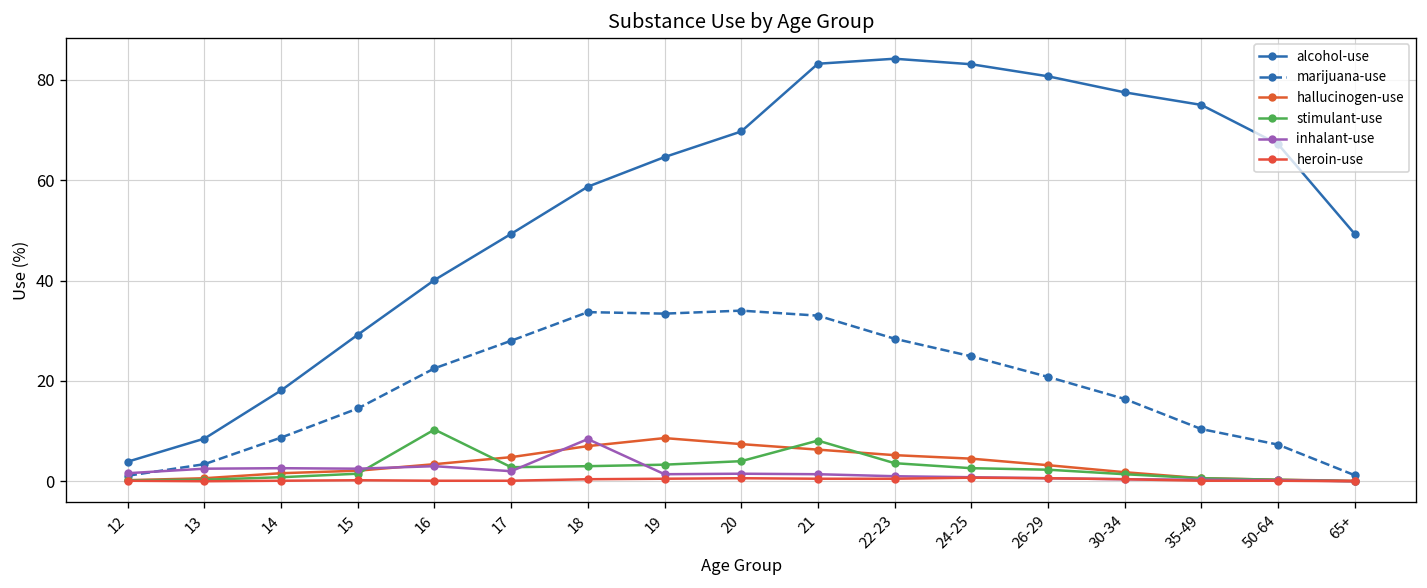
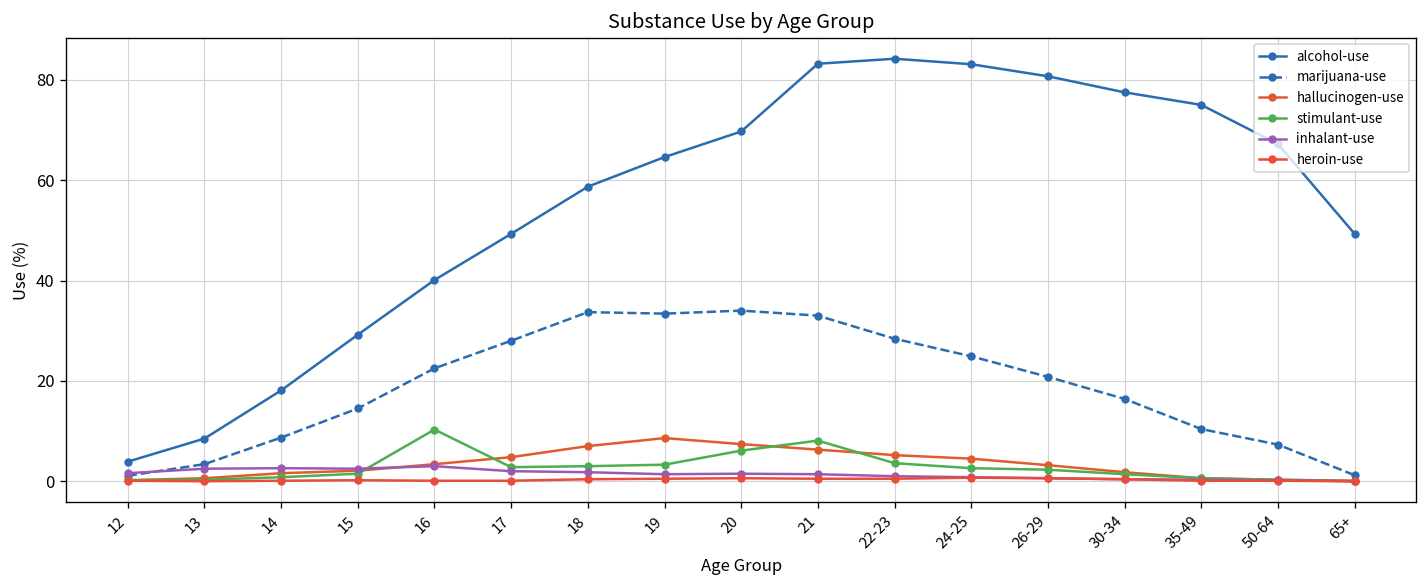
inhalant-use, 18: 8 -> 2
stimulant-use, 20: 4 -> 6
